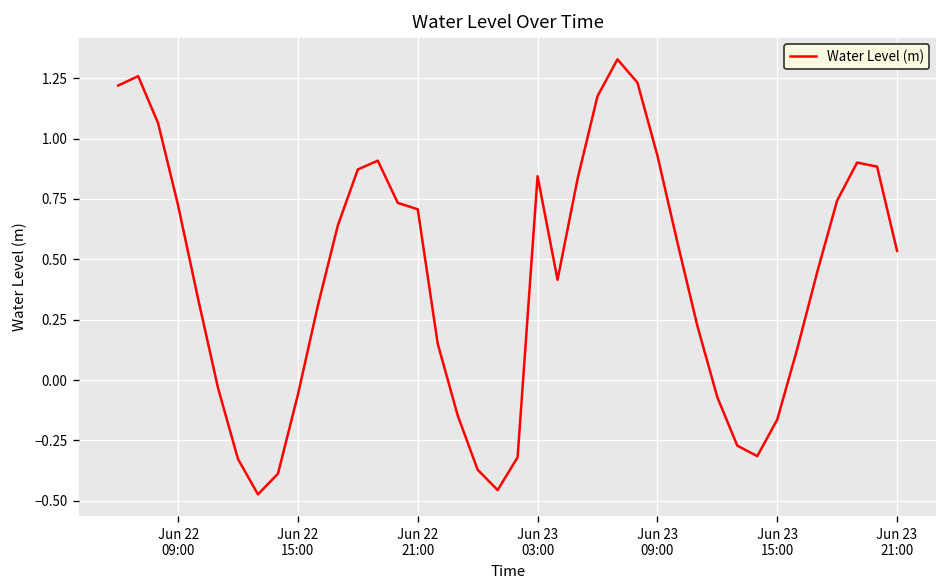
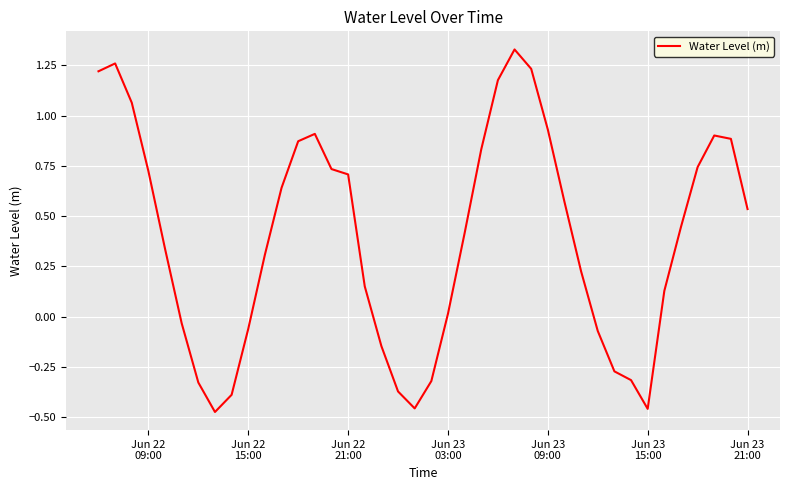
Jun 23 03:00: 0.84 -> 0.01
Jun 23 15:00: -0.16 -> -0.46
